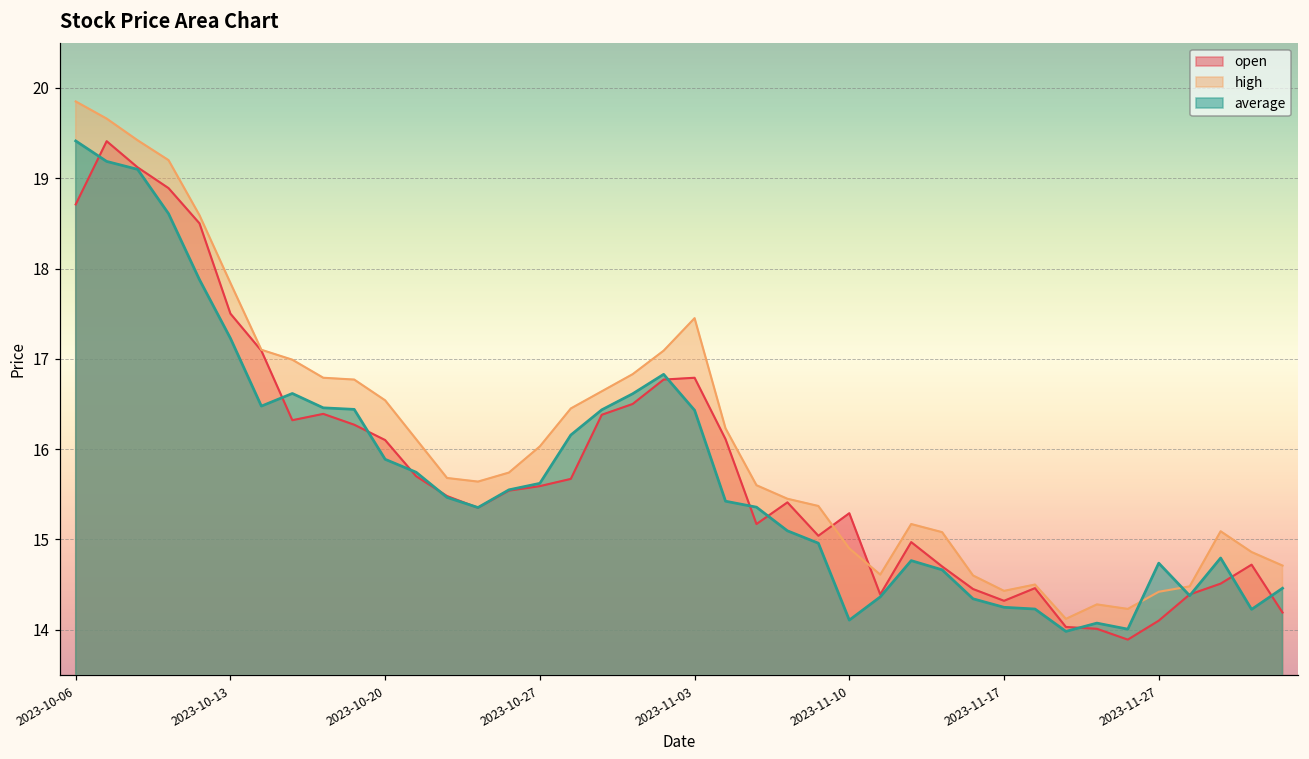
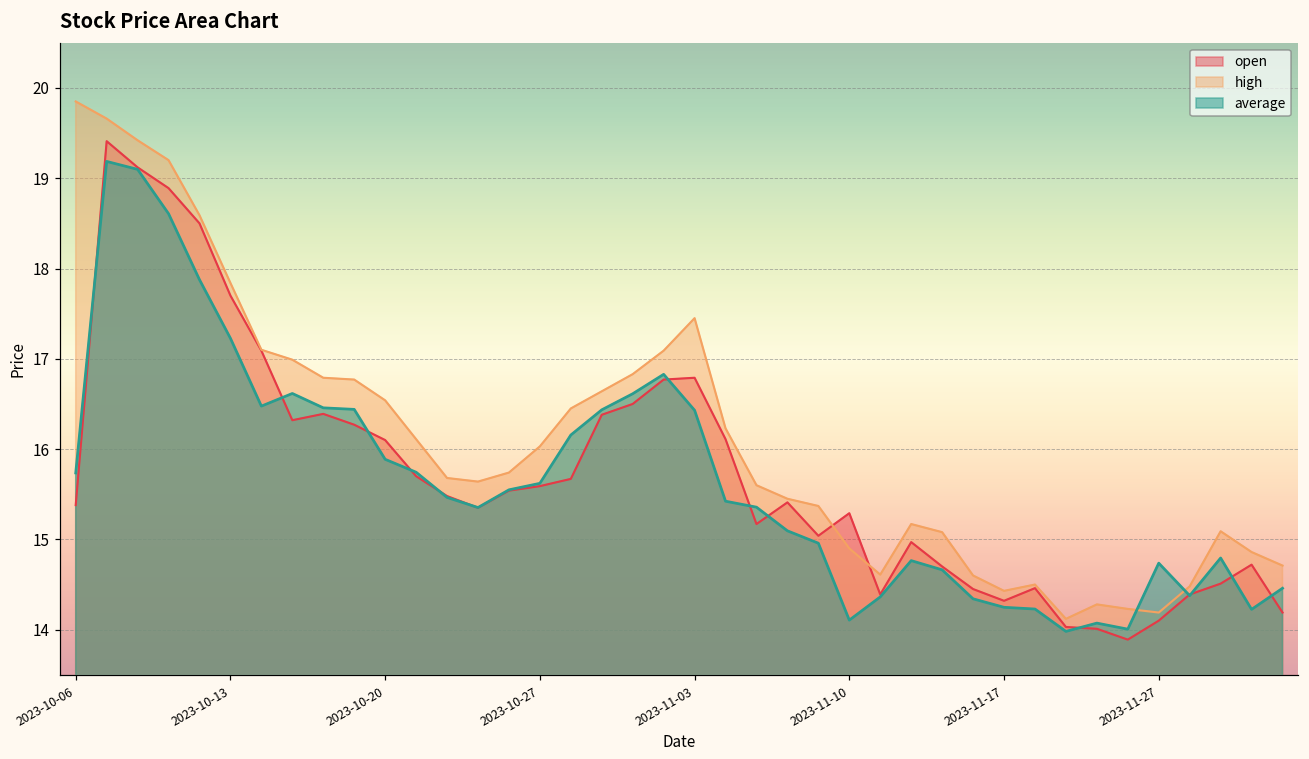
open, 2023-10-06: 18.7 -> 15.4
average, 2023-10-06: 19.4 -> 15.7
open, 2023-10-13: 17.5 -> 17.7
high, 2023-11-27: 14.4 -> 14.2
